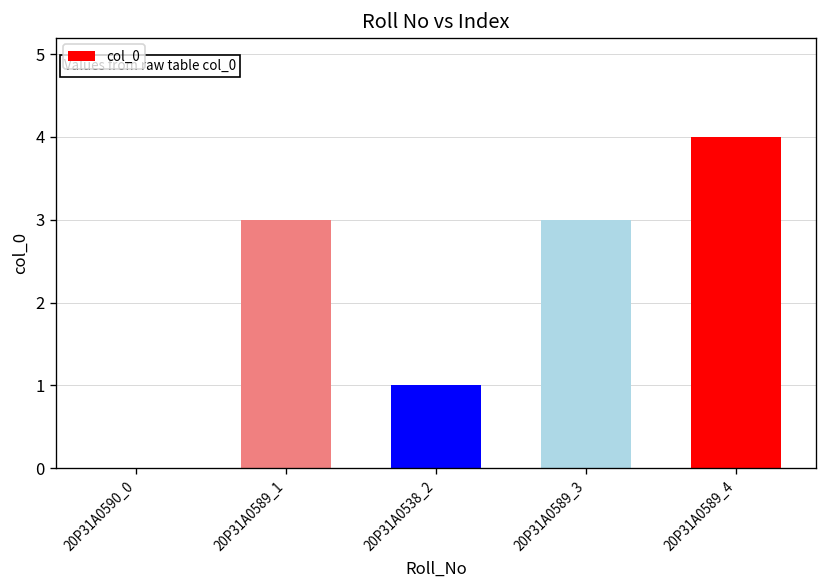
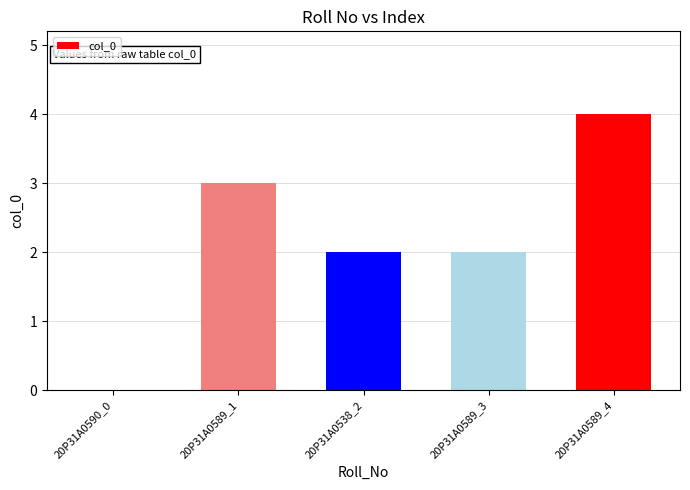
20P31A0538_2: 1 -> 2
20P31A0589_3: 3 -> 2
